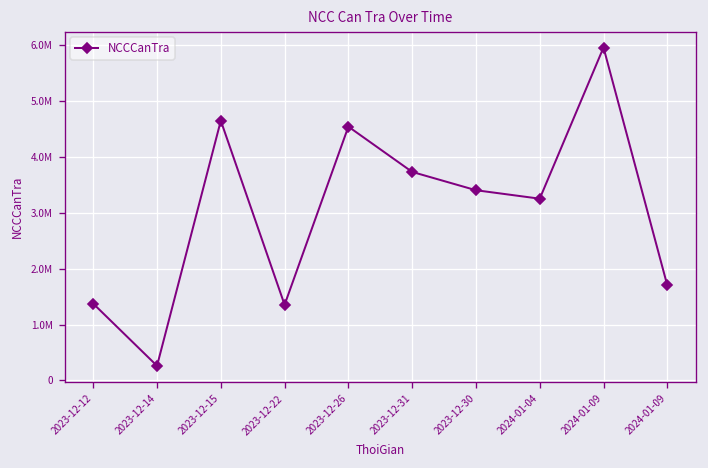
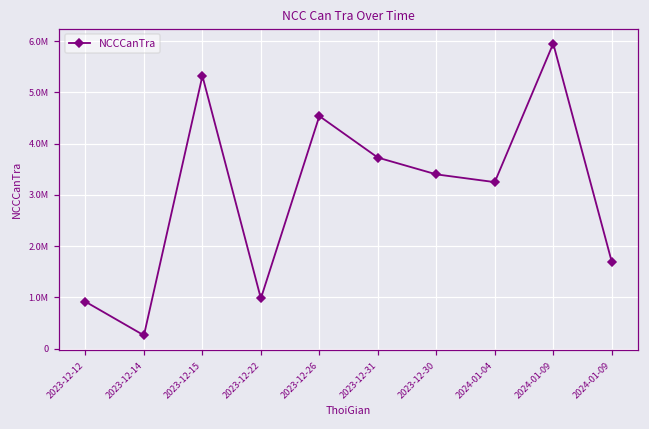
2023-12-12: 1400000 -> 900000
2023-12-15: 4600000 -> 5300000
2023-12-22: 1400000 -> 1000000
